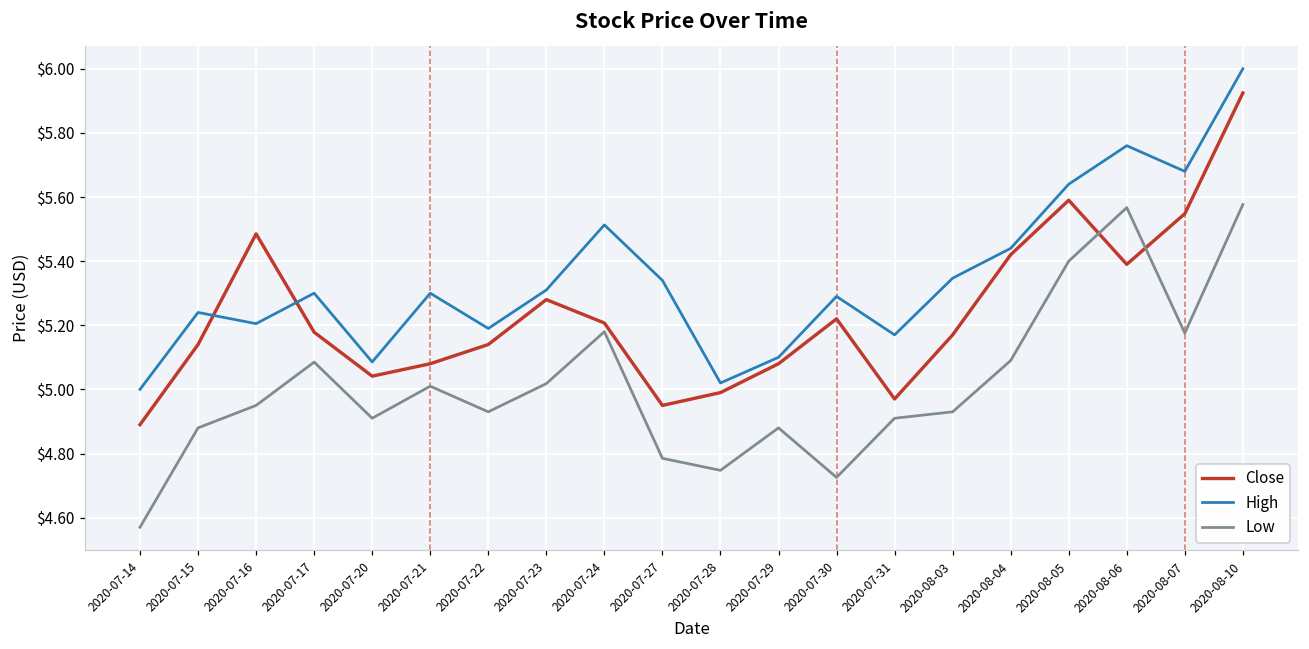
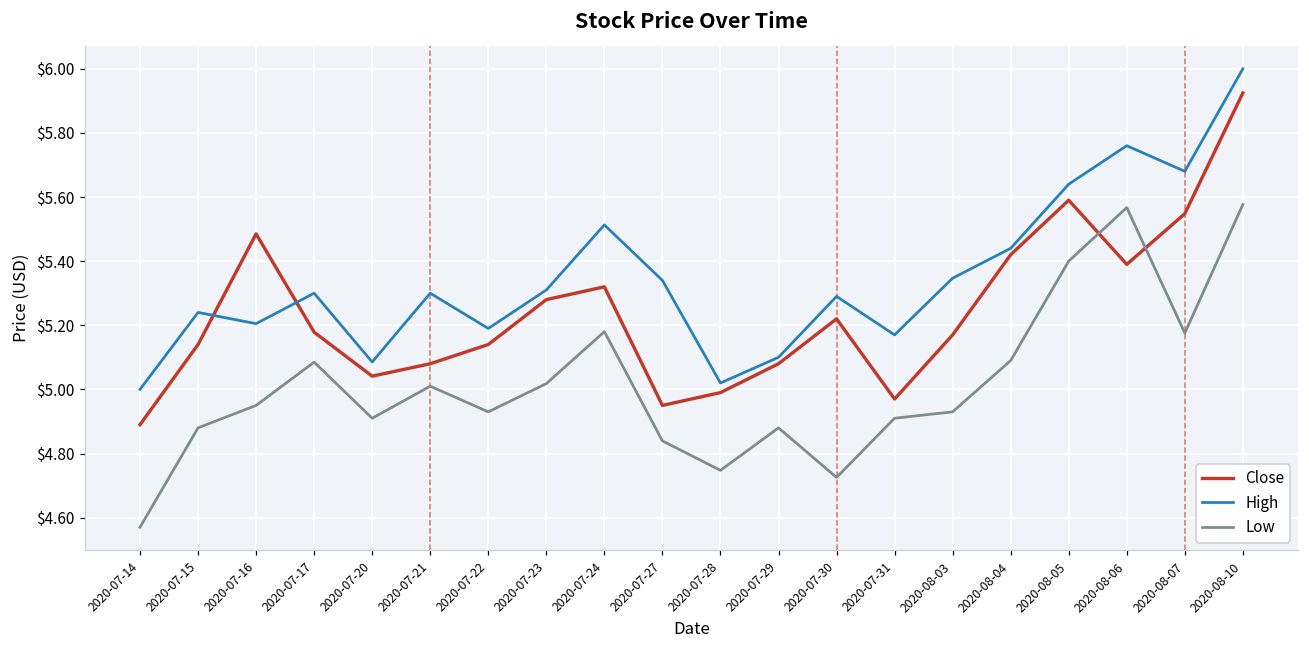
Close, 2020-07-24: $5.21 -> $5.32
Low, 2020-07-27: $4.78 -> $4.84
